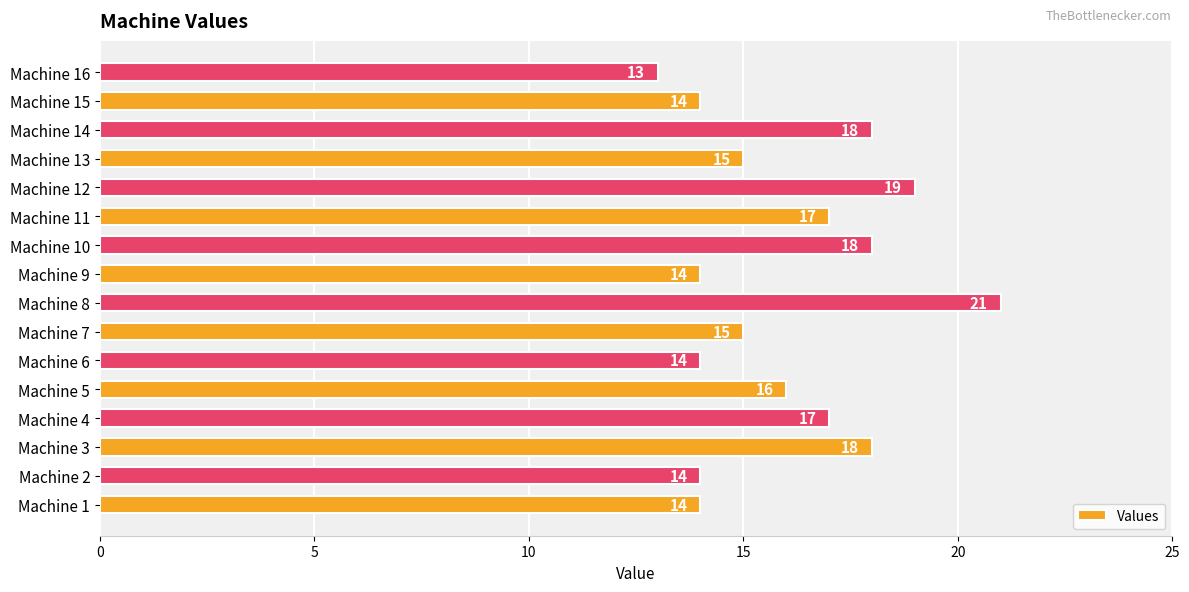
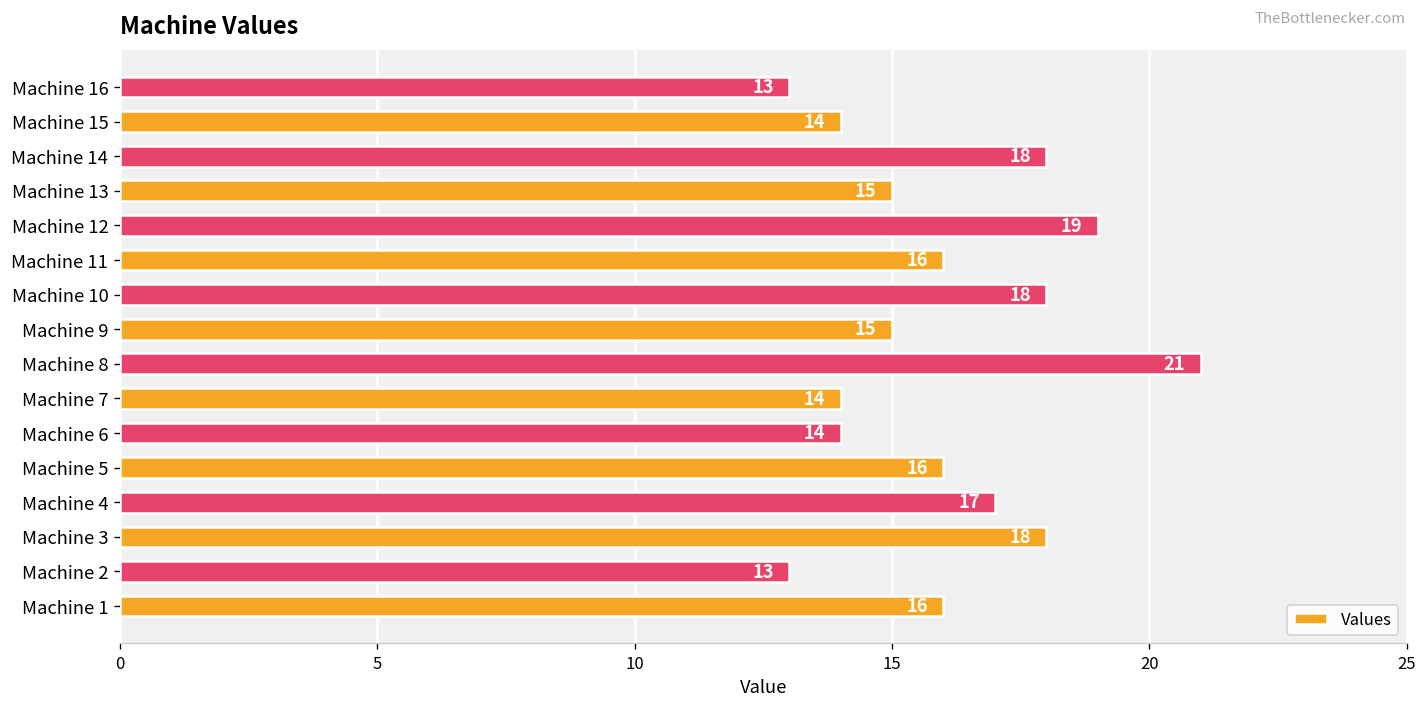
Machine 11: 17 -> 16
Machine 9: 14 -> 15
Machine 7: 15 -> 14
Machine 2: 14 -> 13
Machine 1: 14 -> 16
